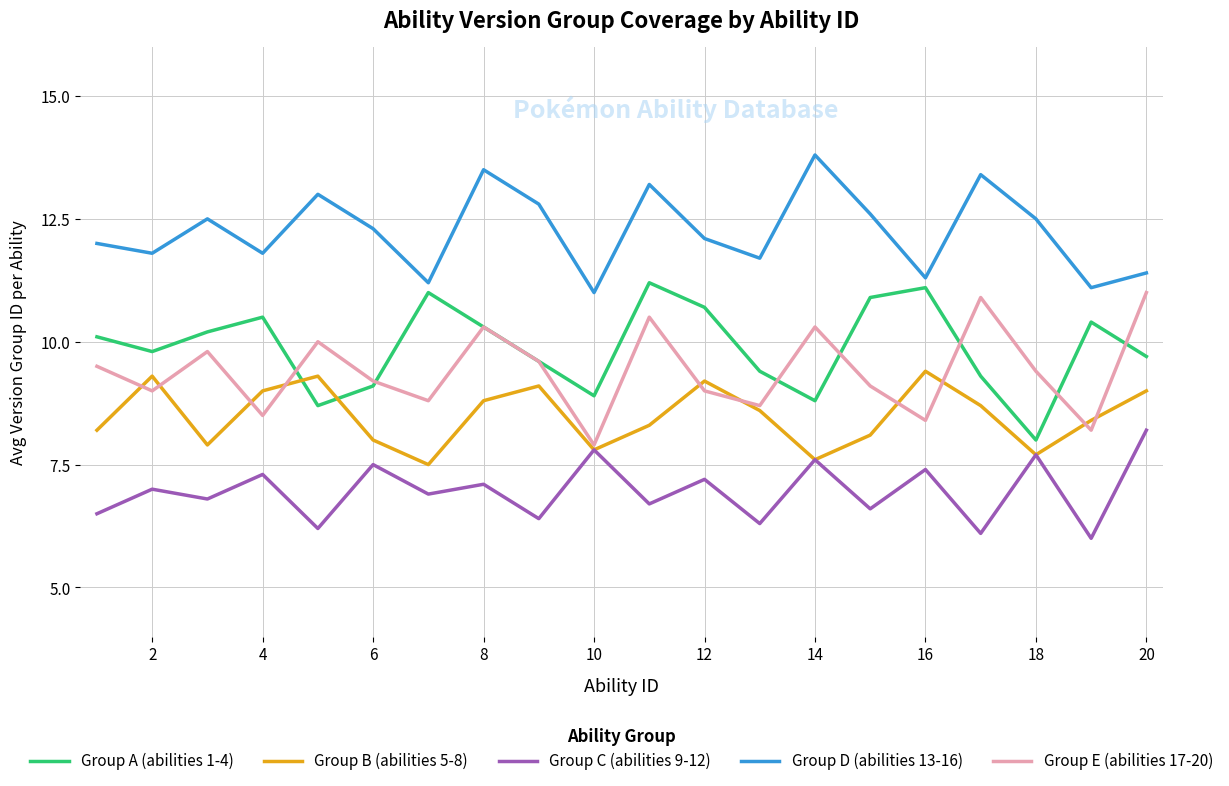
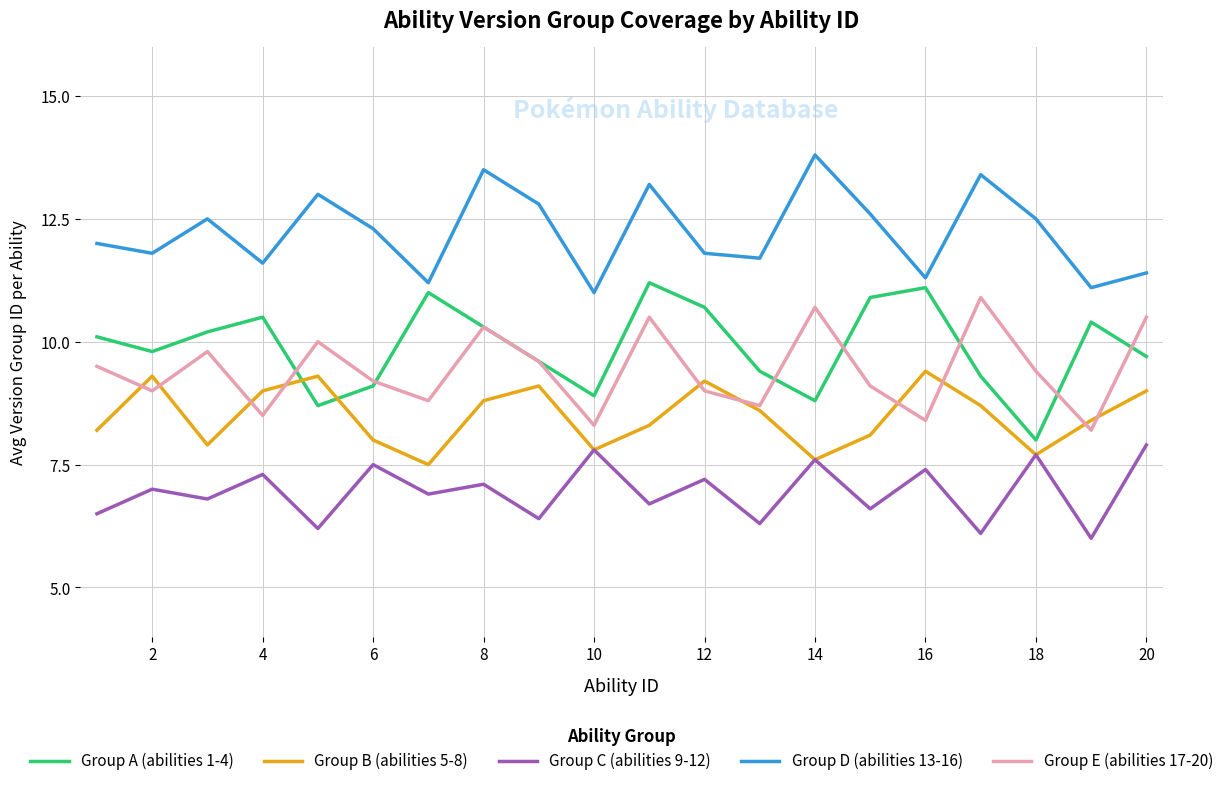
Group D (abilities 13-16), 4: 11.8 -> 11.6
Group E (abilities 17-20), 10: 7.9 -> 8.3
Group D (abilities 13-16), 12: 12.1 -> 11.8
Group E (abilities 17-20), 14: 10.3 -> 10.7
Group C (abilities 9-12), 20: 8.2 -> 7.9
Group E (abilities 17-20), 20: 11.0 -> 10.5
